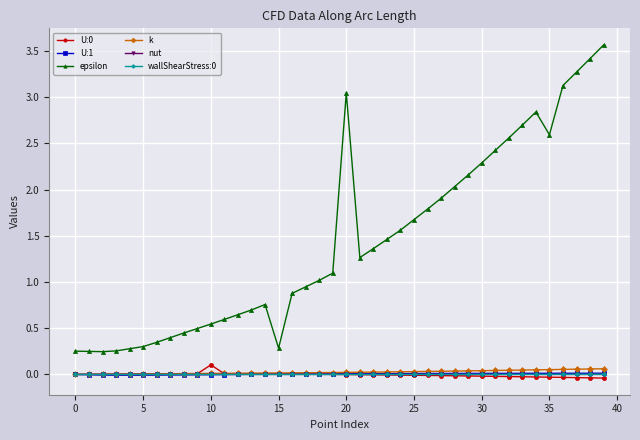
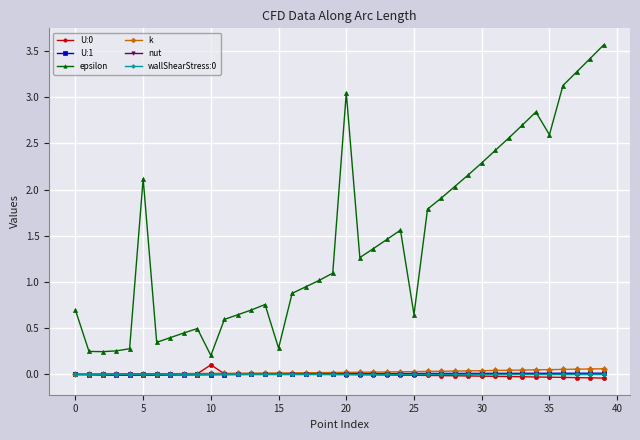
epsilon, 0: 0.3 -> 0.7
epsilon, 5: 0.3 -> 2.1
epsilon, 10: 0.5 -> 0.2
epsilon, 25: 1.7 -> 0.6
